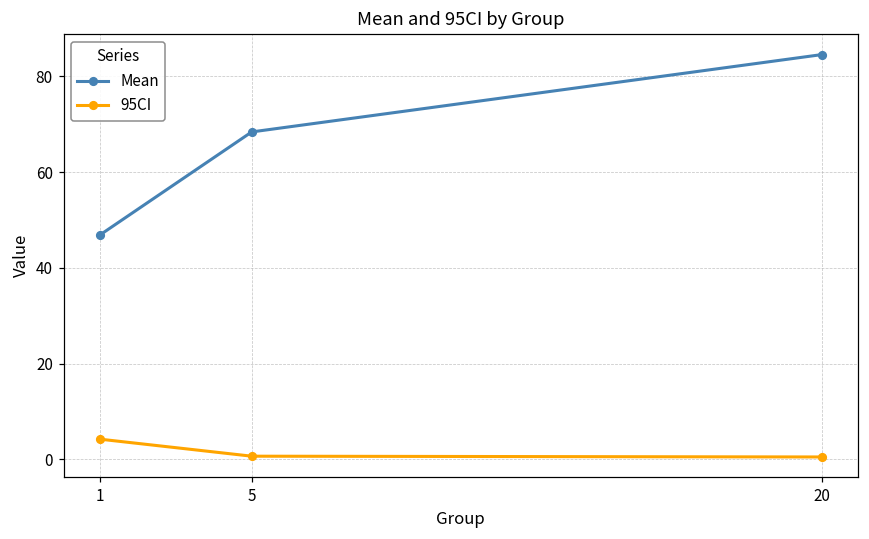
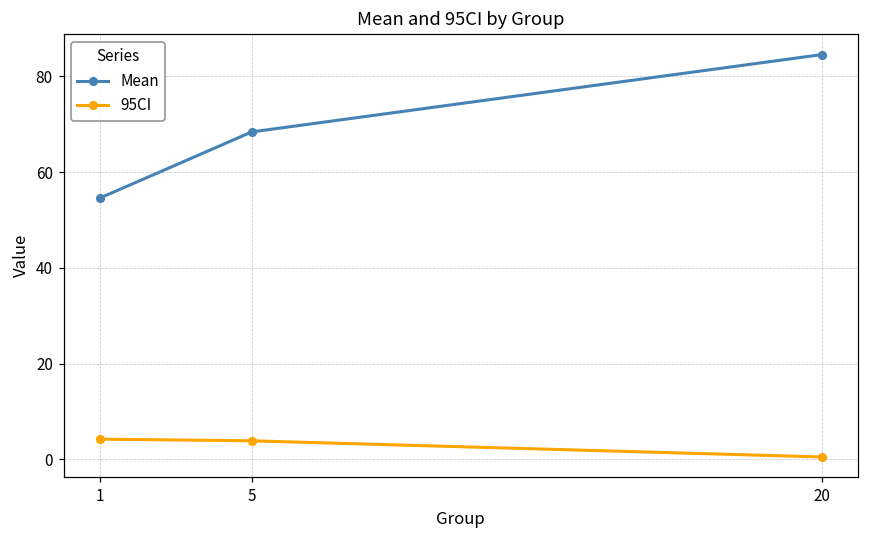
Mean, 1: 47 -> 55
95CI, 5: 1 -> 4
